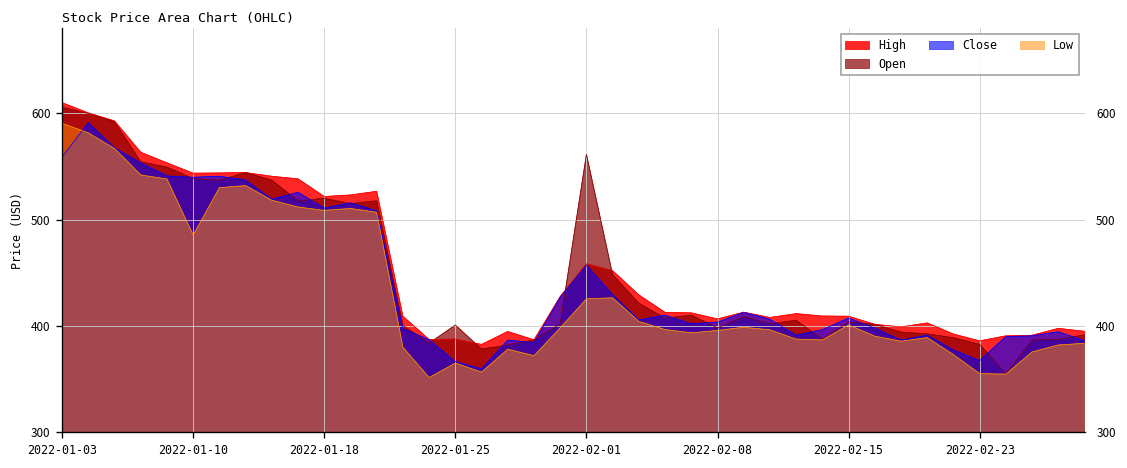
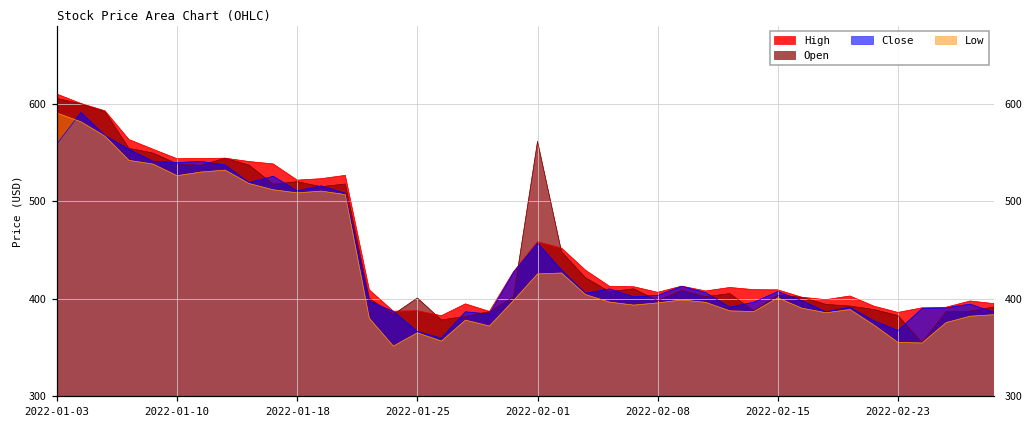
Low, 2022-01-10: 490 -> 530
